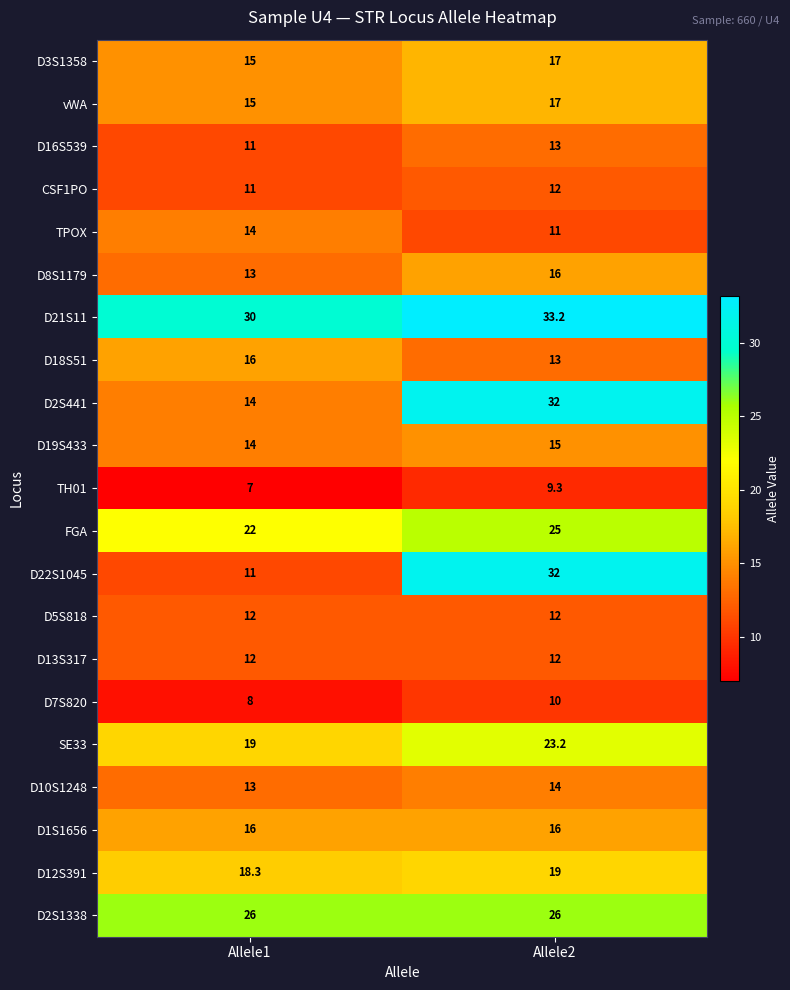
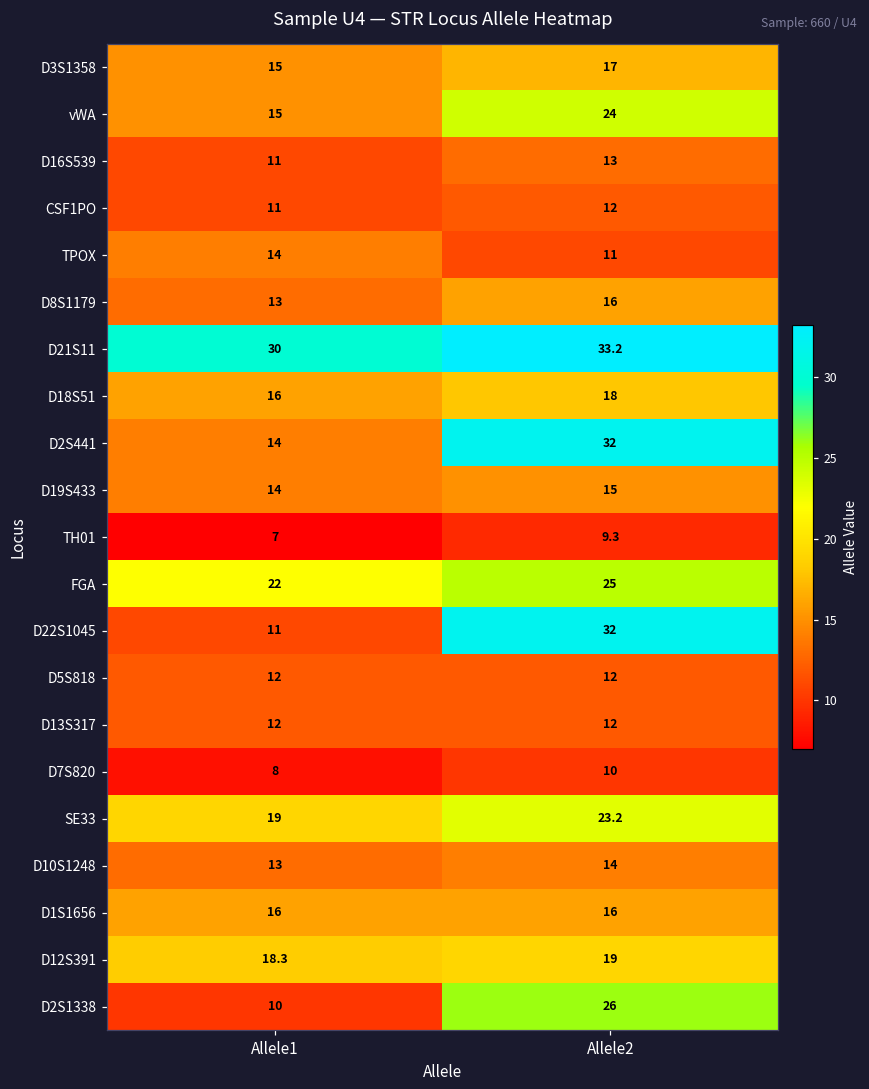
vWA, Allele2: 17 -> 24
D18S51, Allele2: 13 -> 18
D2S1338, Allele1: 26 -> 10
